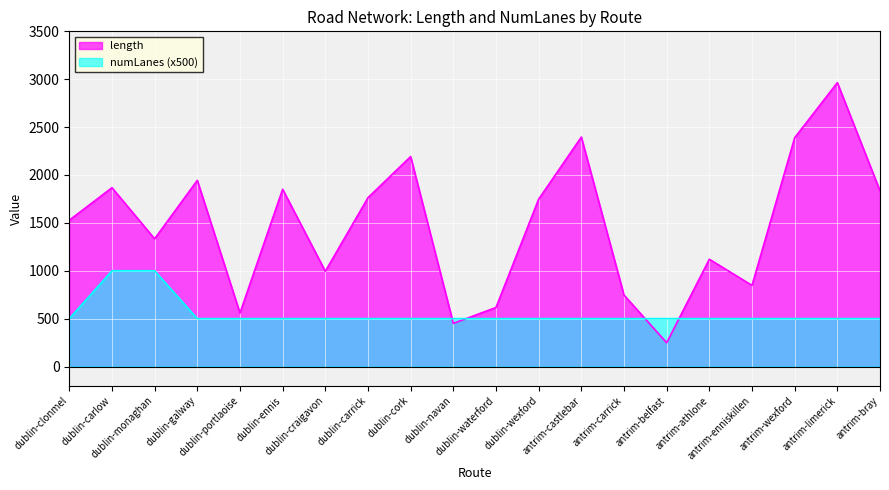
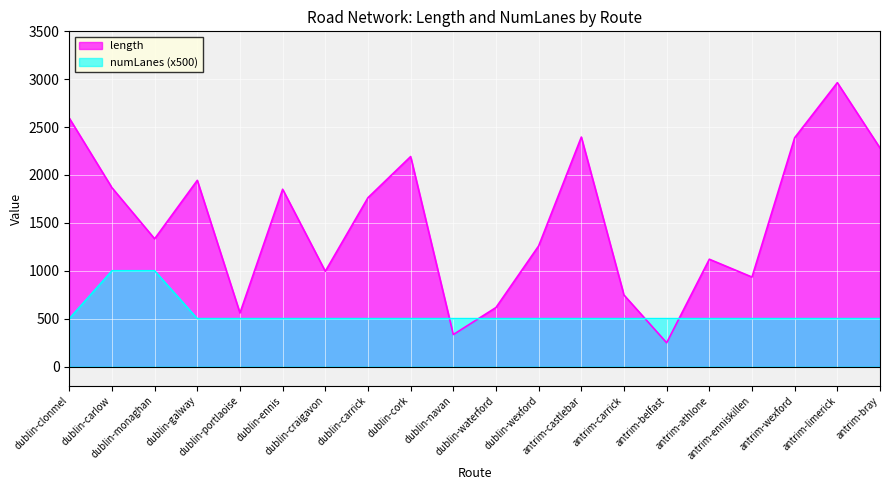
length, dublin-clonmel: 1500 -> 2600
length, dublin-navan: 500 -> 300
length, dublin-wexford: 1700 -> 1300
length, antrim-enniskillen: 800 -> 900
length, antrim-bray: 1800 -> 2300
